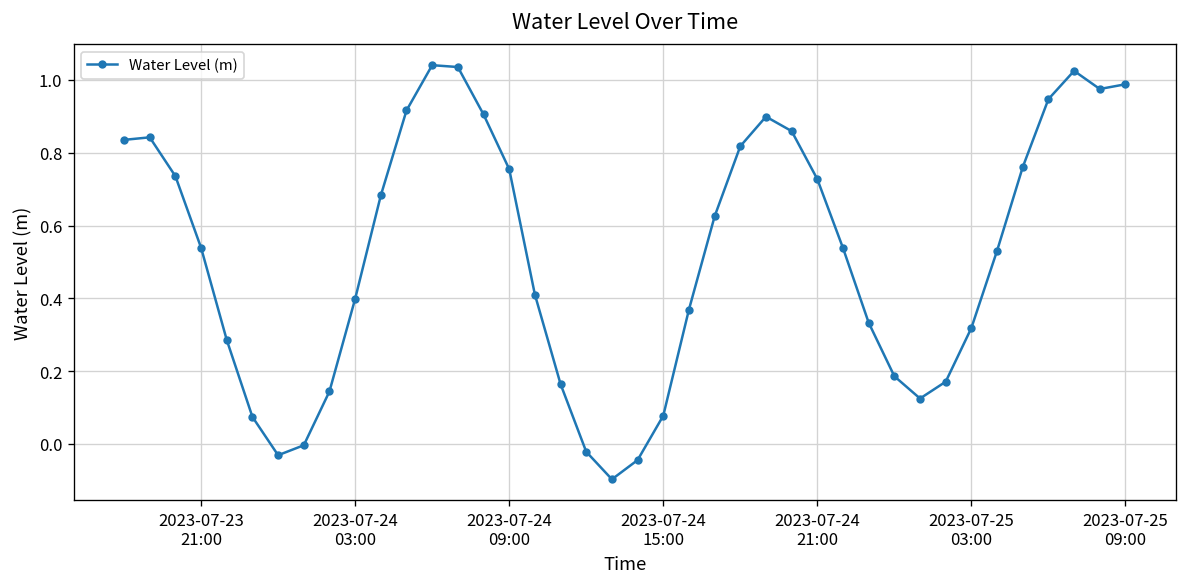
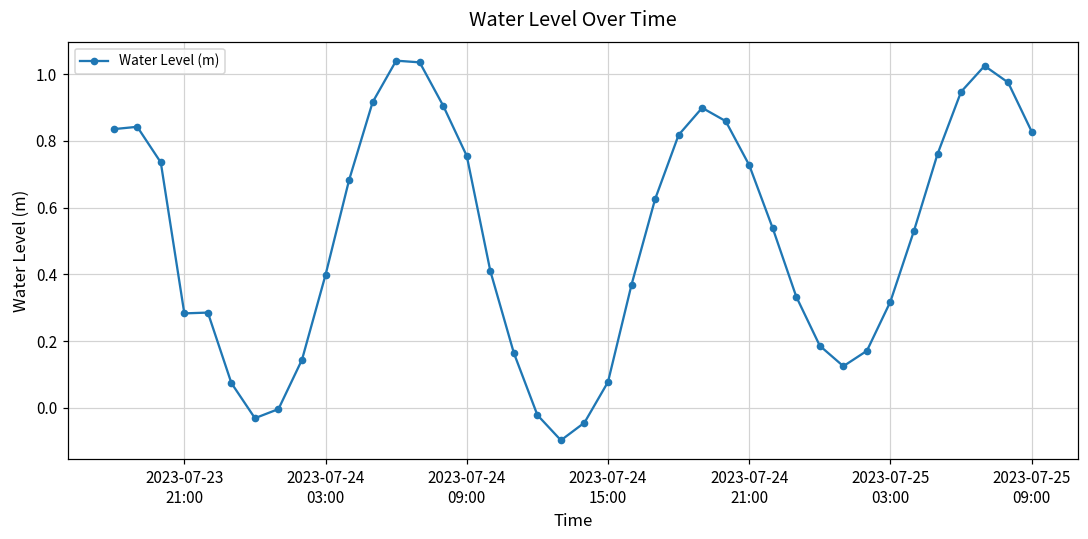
2023-07-23 21:00: 0.54 -> 0.28
2023-07-25 09:00: 0.99 -> 0.83
